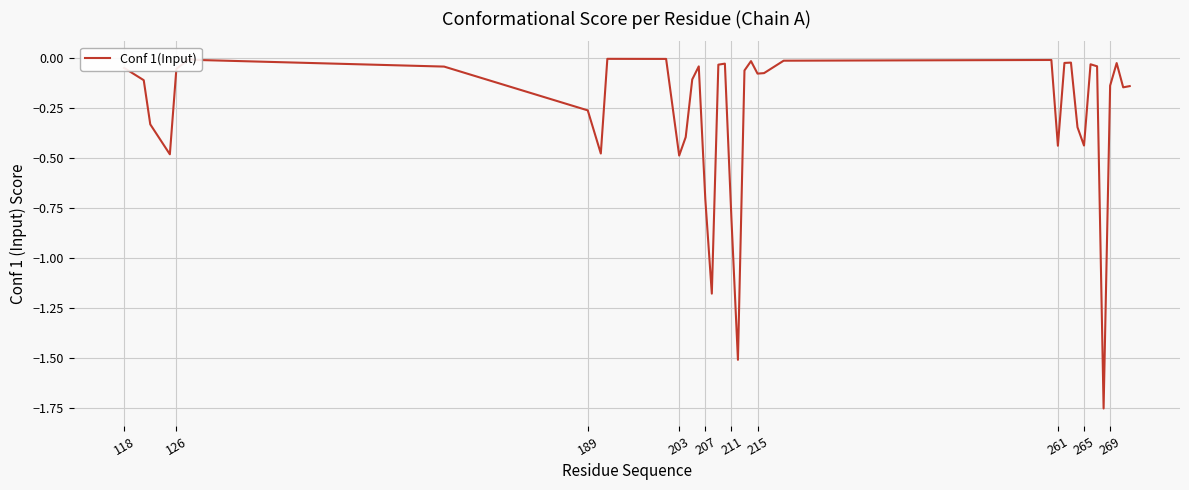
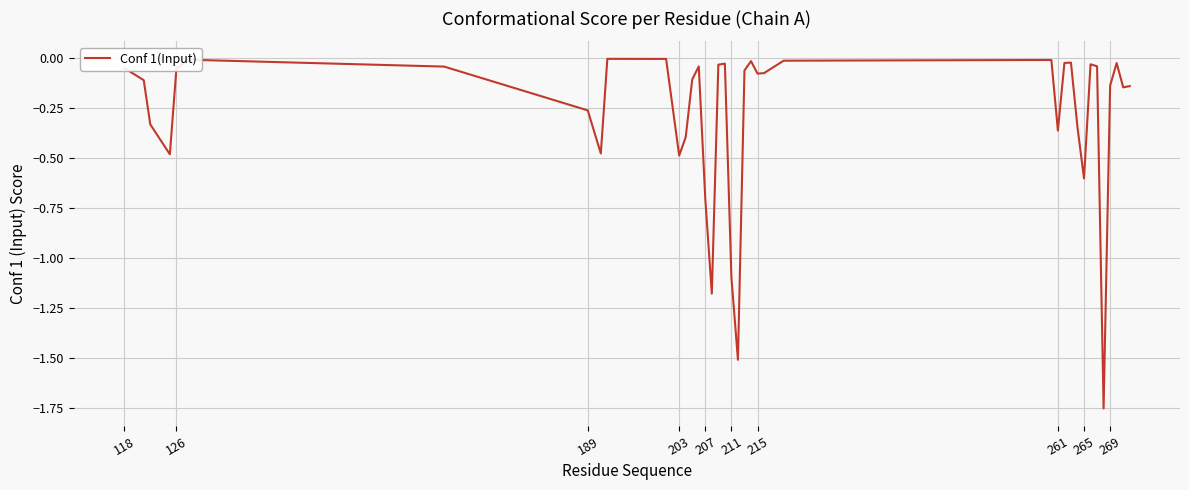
211: -0.80 -> -1.10
261: -0.44 -> -0.36
265: -0.44 -> -0.60
